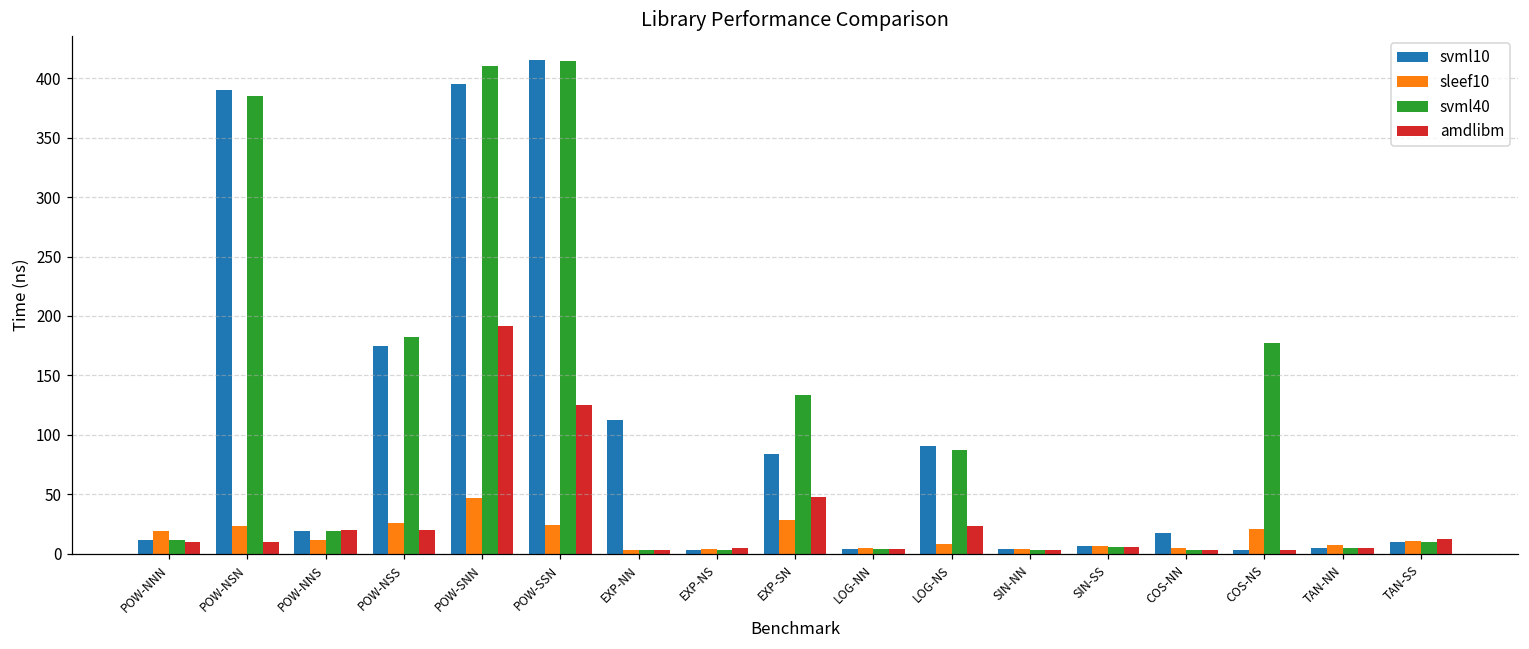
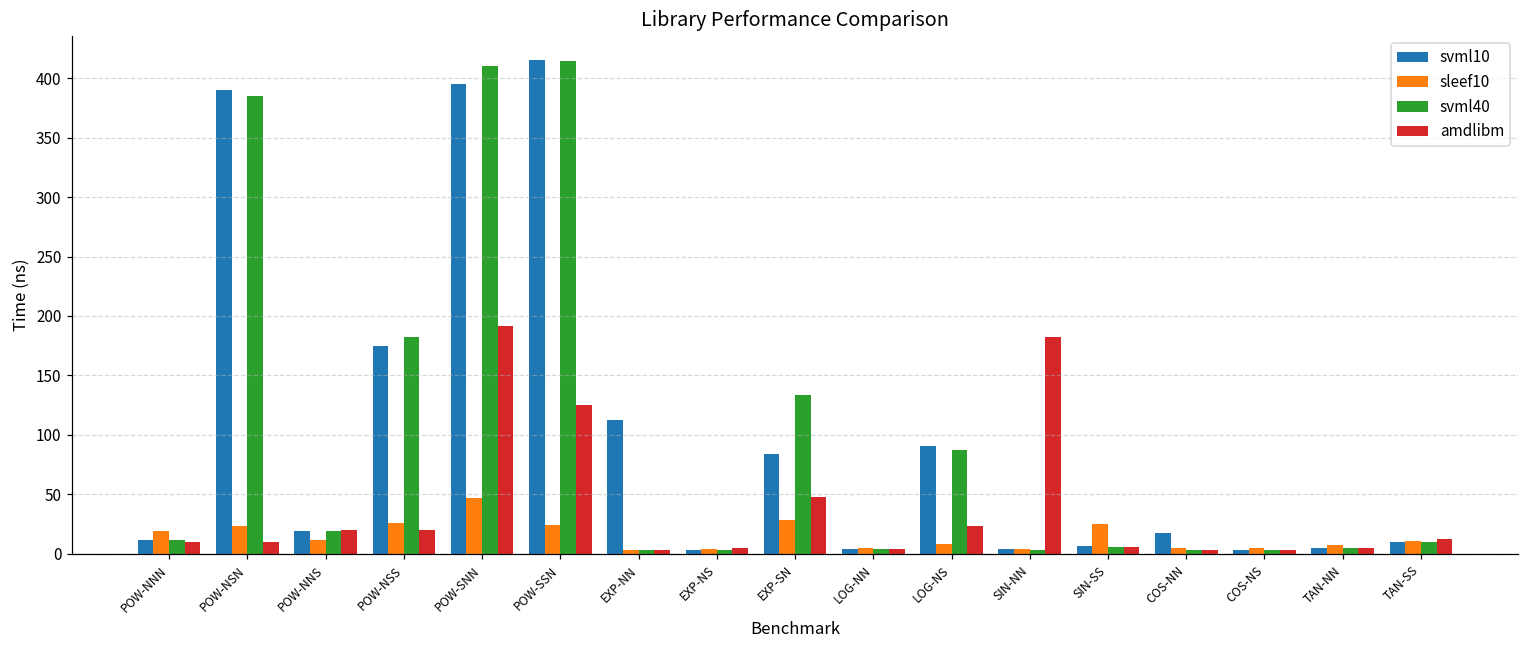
amdlibm, SIN-NN: 3 -> 183
sleef10, SIN-SS: 7 -> 25
sleef10, COS-NS: 20 -> 5
svml40, COS-NS: 177 -> 3
